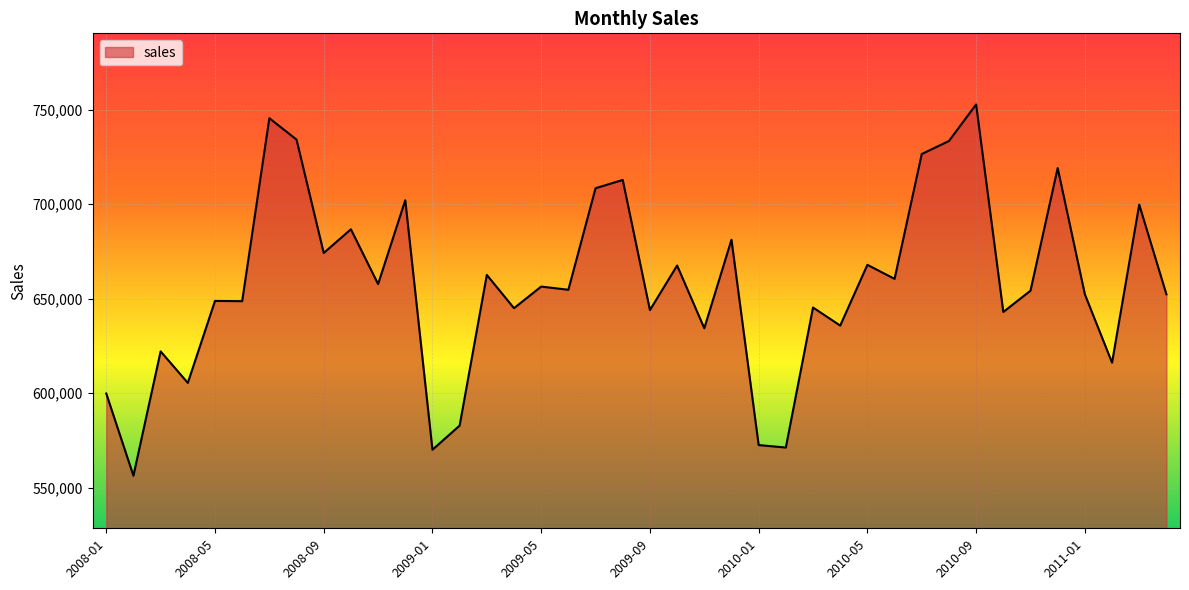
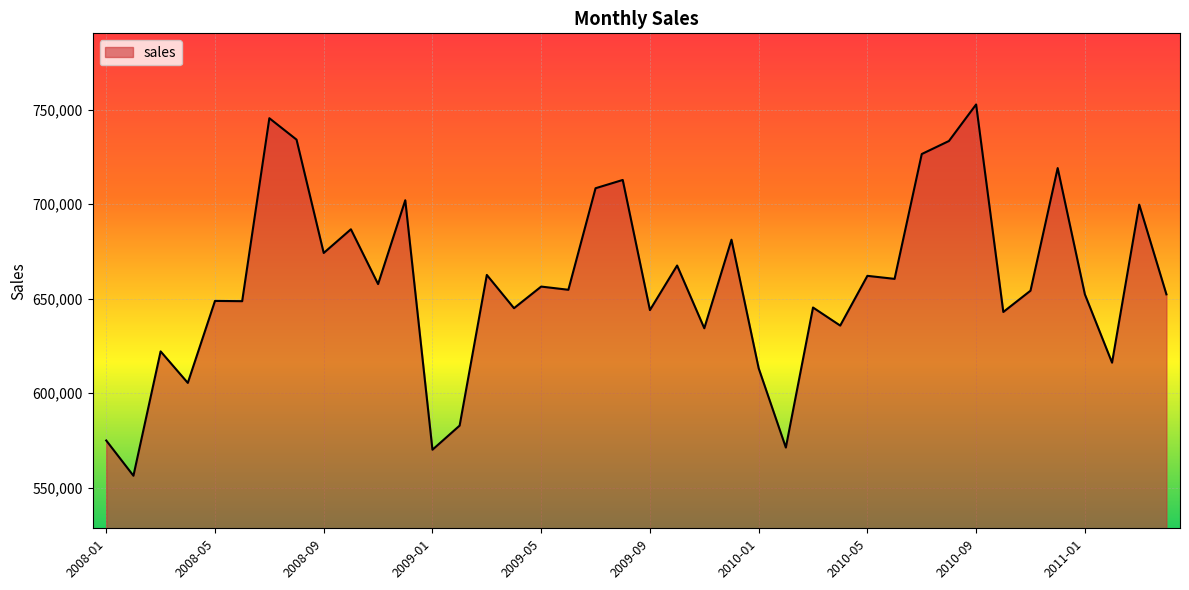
2008-01: 600,000 -> 575,000
2010-01: 573,000 -> 613,000
2010-05: 668,000 -> 662,000
